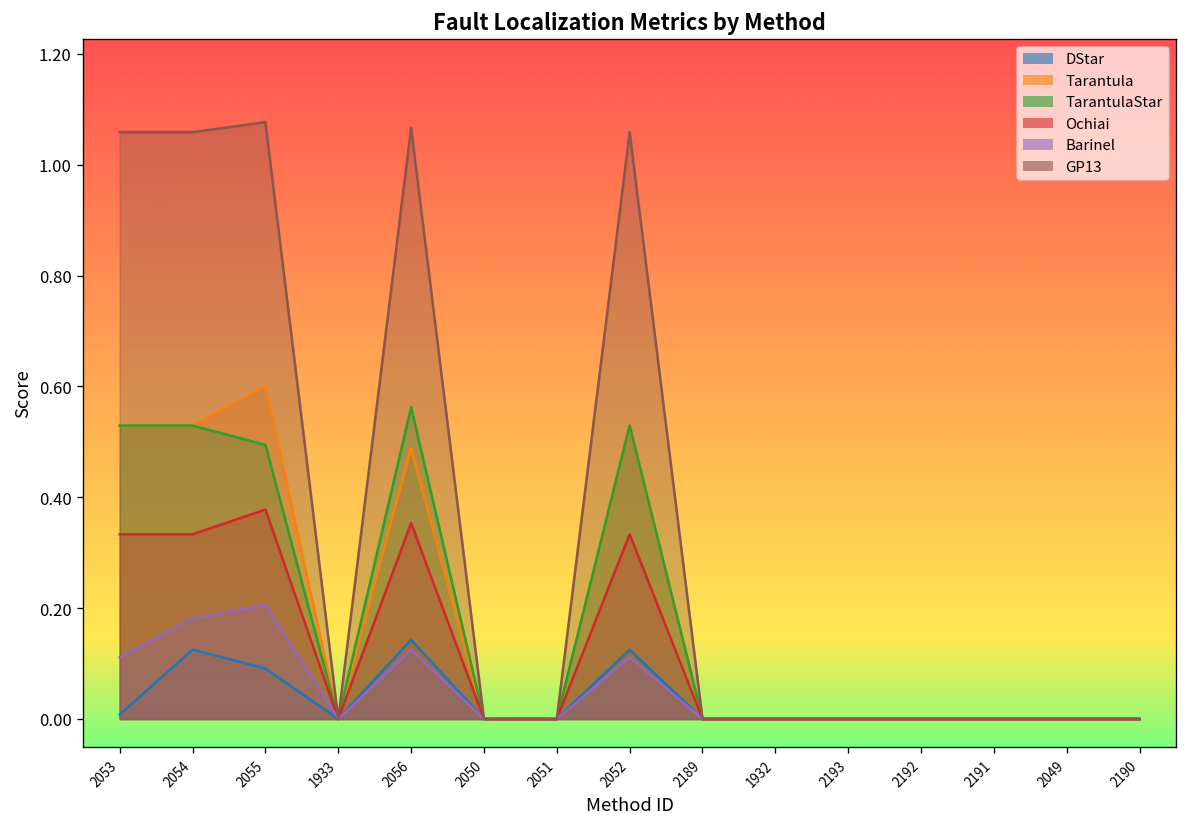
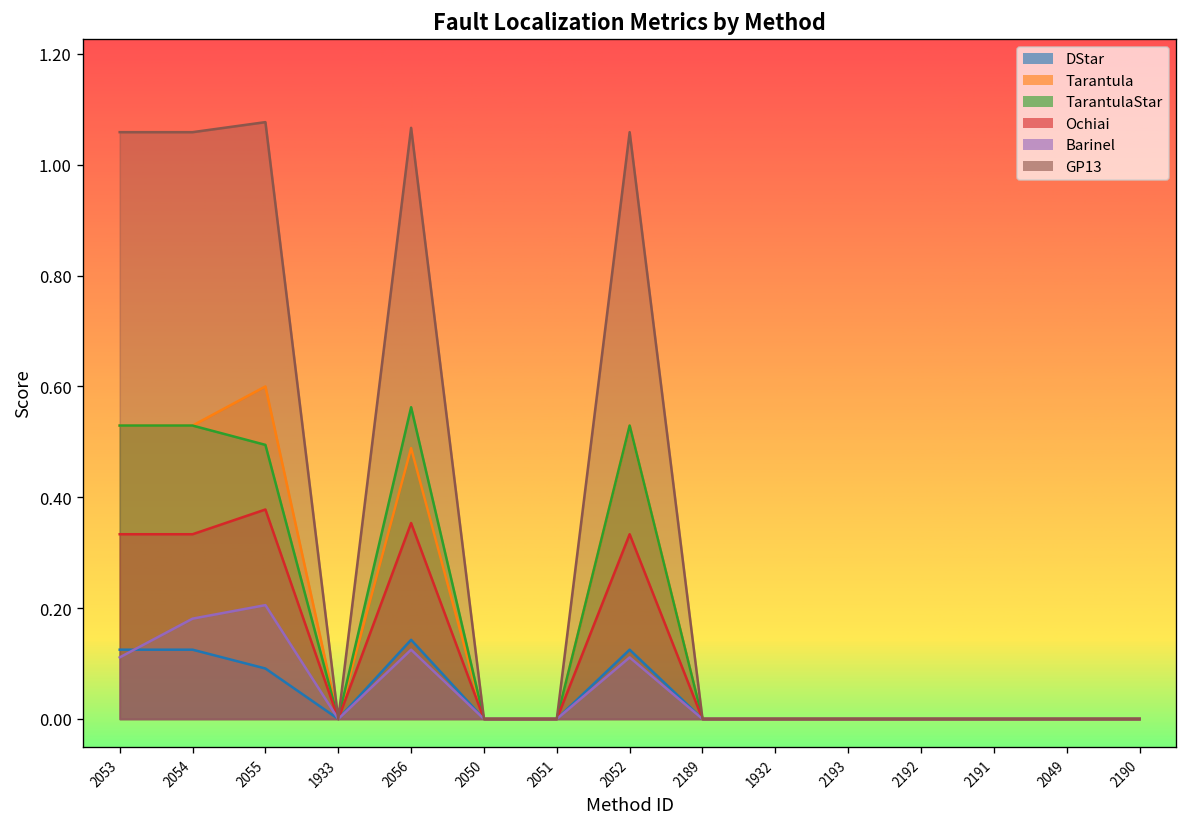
DStar, 2053: 0.01 -> 0.13
